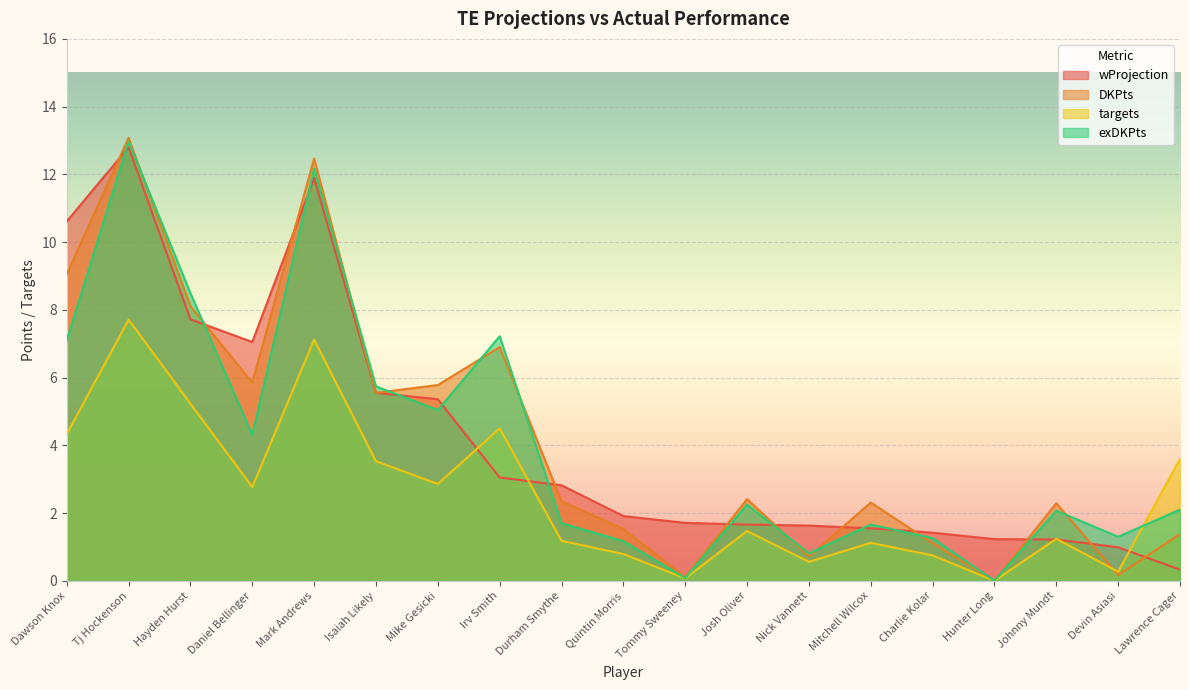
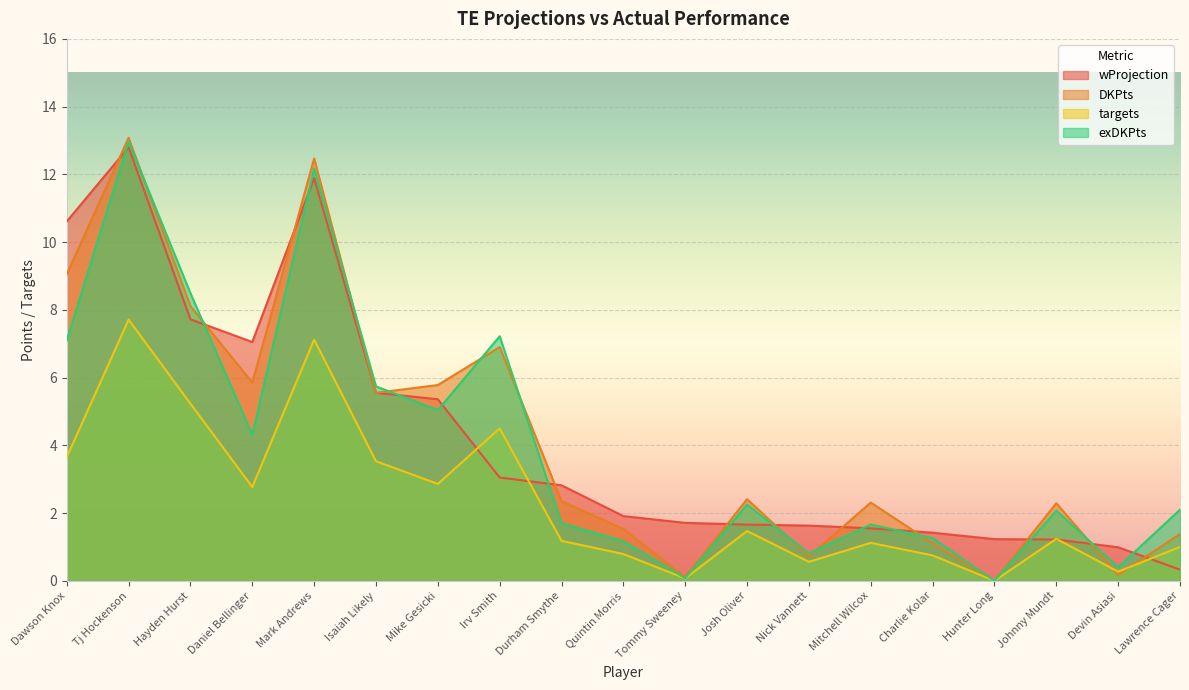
targets, Dawson Knox: 4.3 -> 3.7
exDKPts, Devin Asiasi: 1.3 -> 0.4
targets, Lawrence Cager: 3.6 -> 1.0
